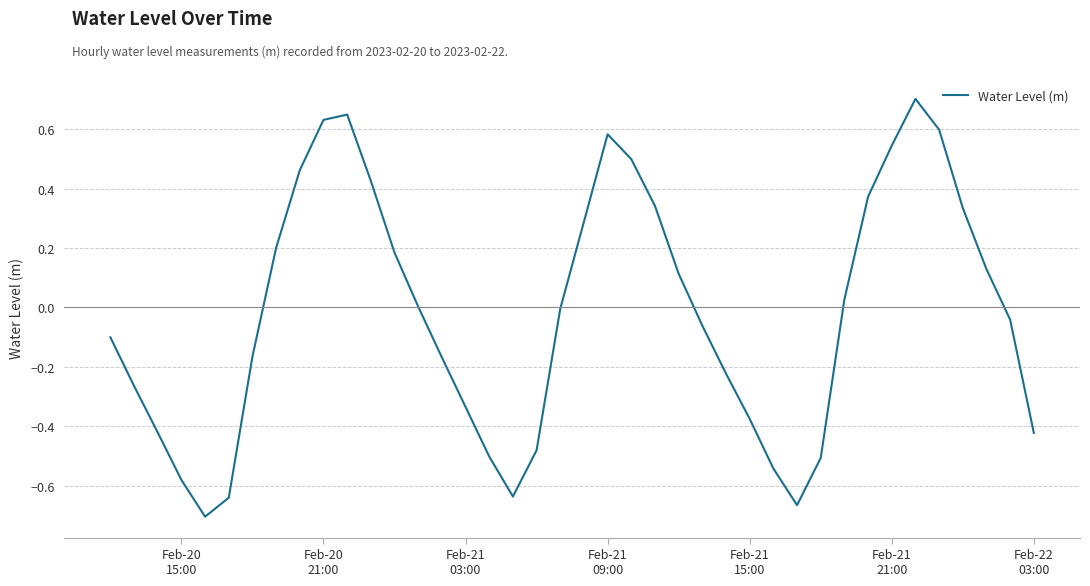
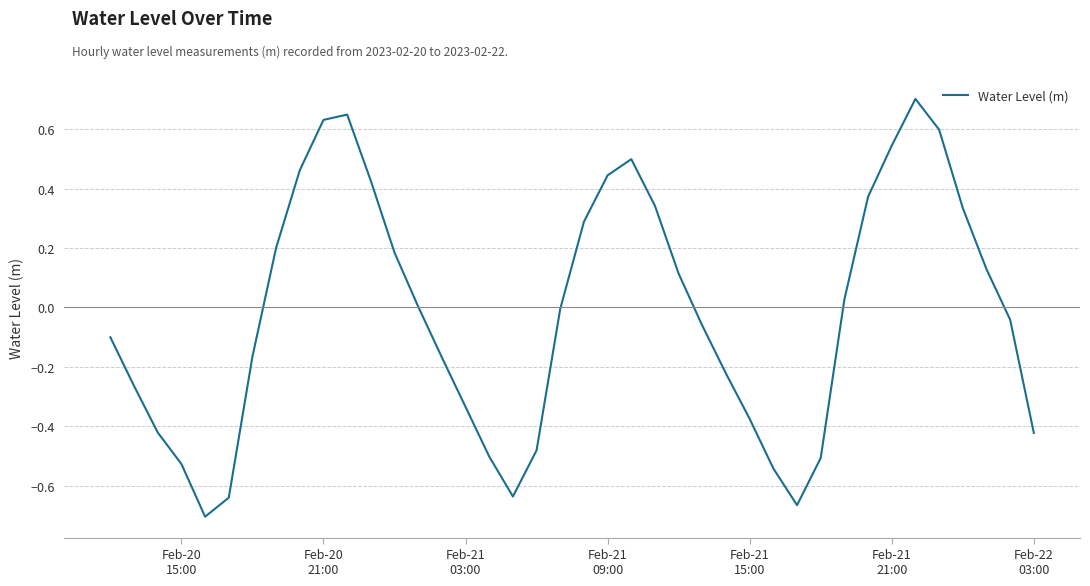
Feb-20 15:00: -0.58 -> -0.53
Feb-21 09:00: 0.58 -> 0.44
